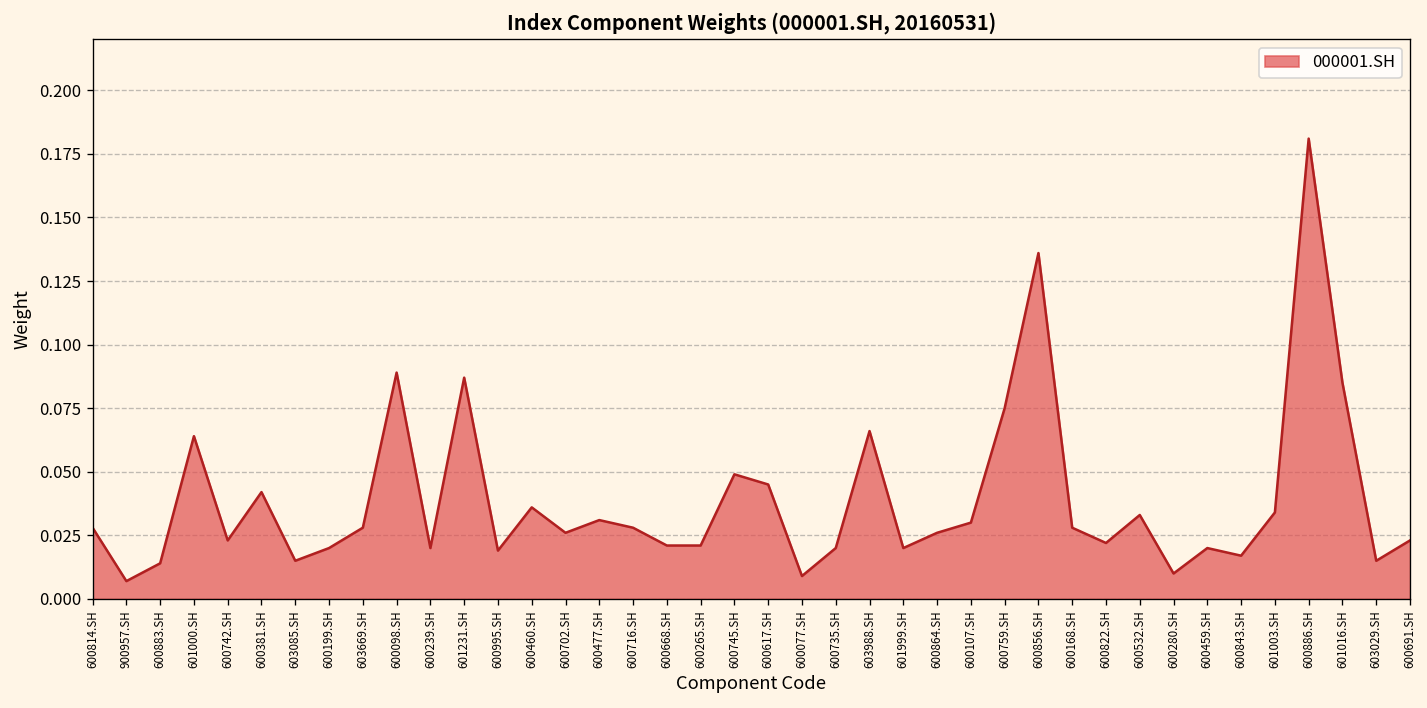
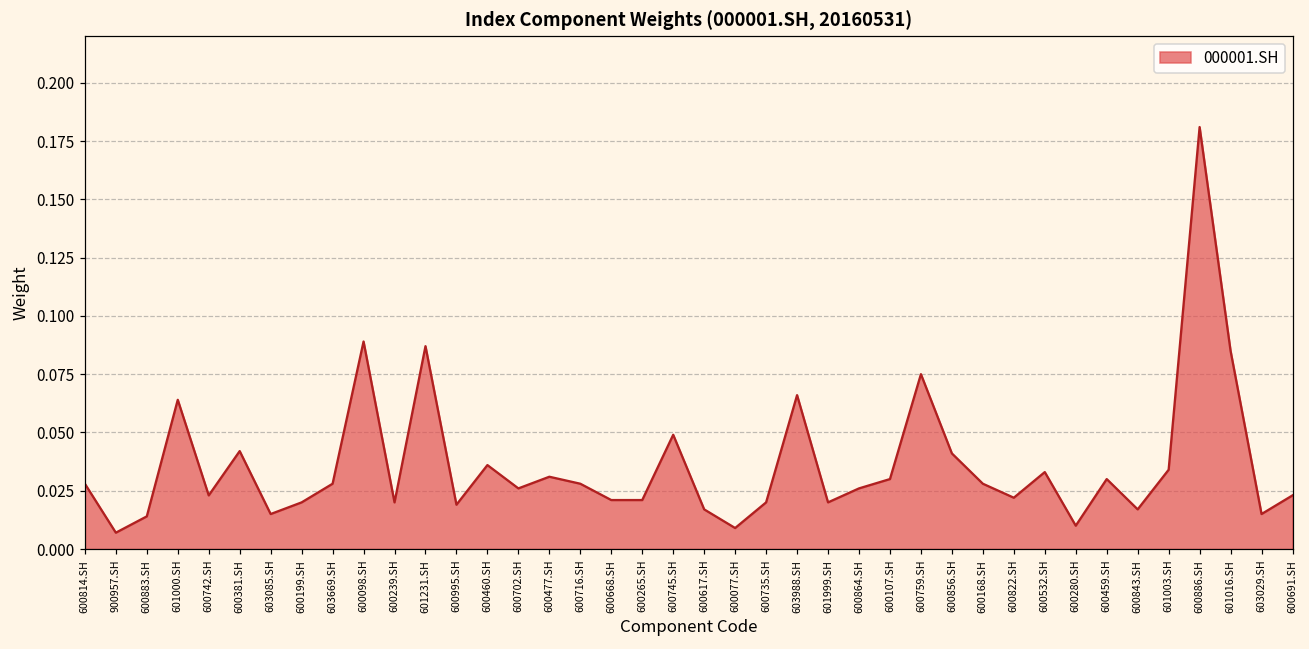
600617.SH: 0.045 -> 0.017
600856.SH: 0.136 -> 0.041
600459.SH: 0.02 -> 0.03
